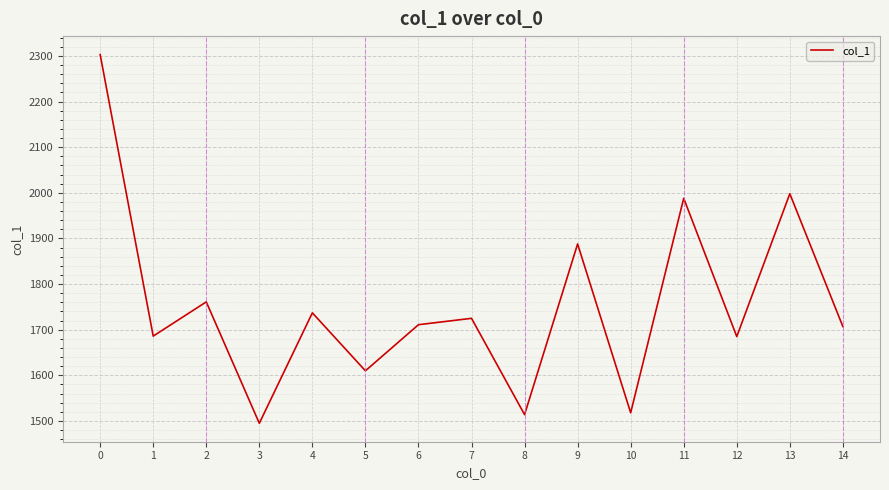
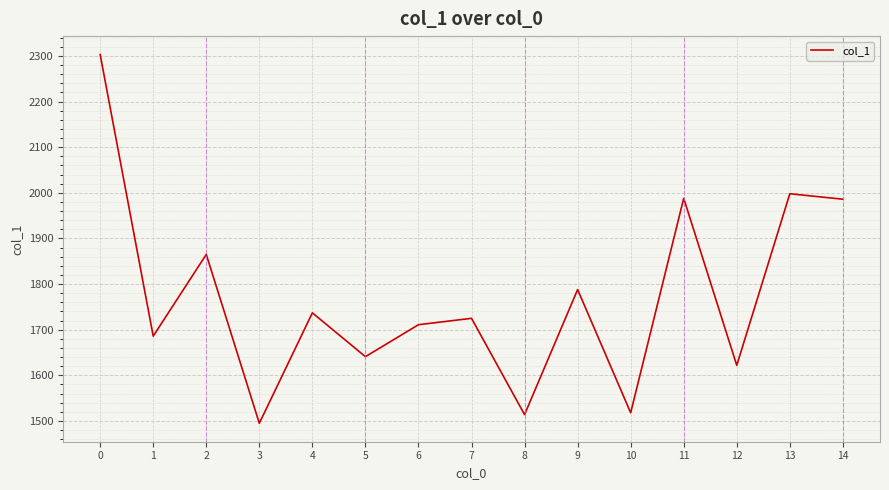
2: 1760 -> 1870
5: 1610 -> 1640
9: 1890 -> 1790
12: 1690 -> 1620
14: 1710 -> 1990
